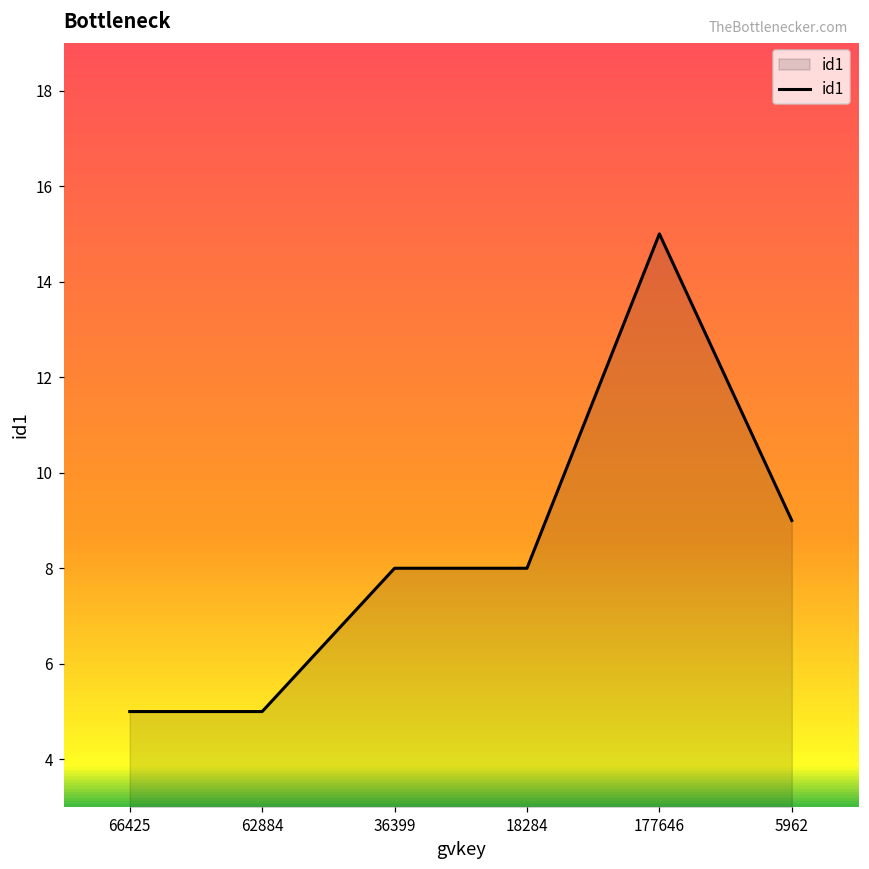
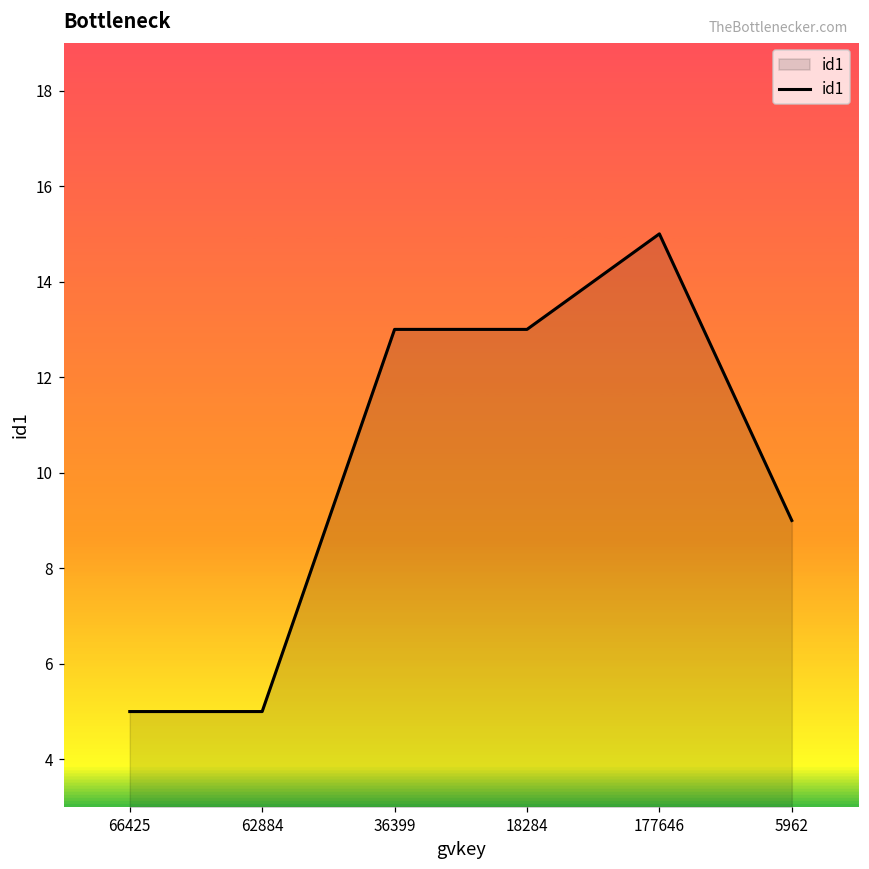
36399: 8 -> 13
18284: 8 -> 13
